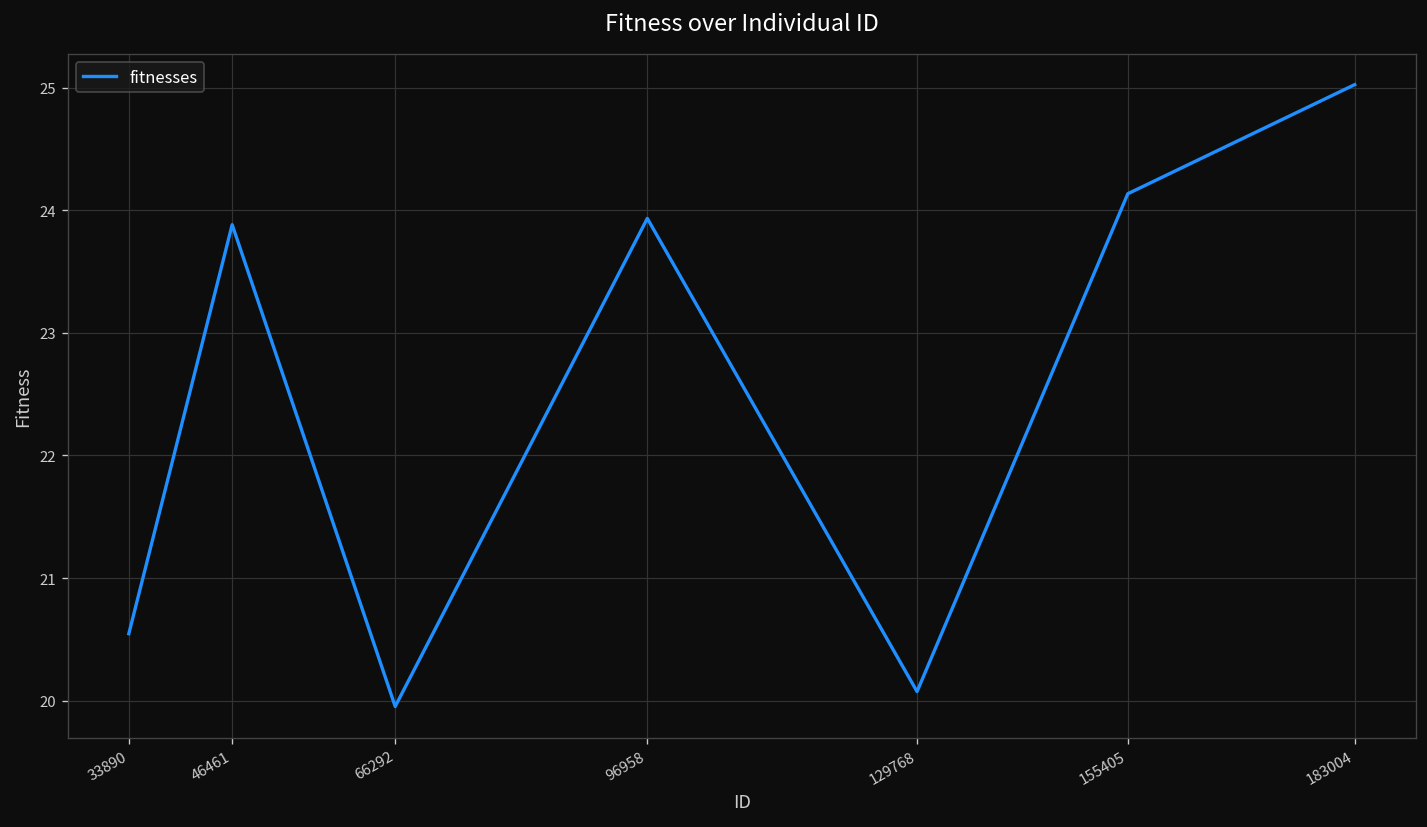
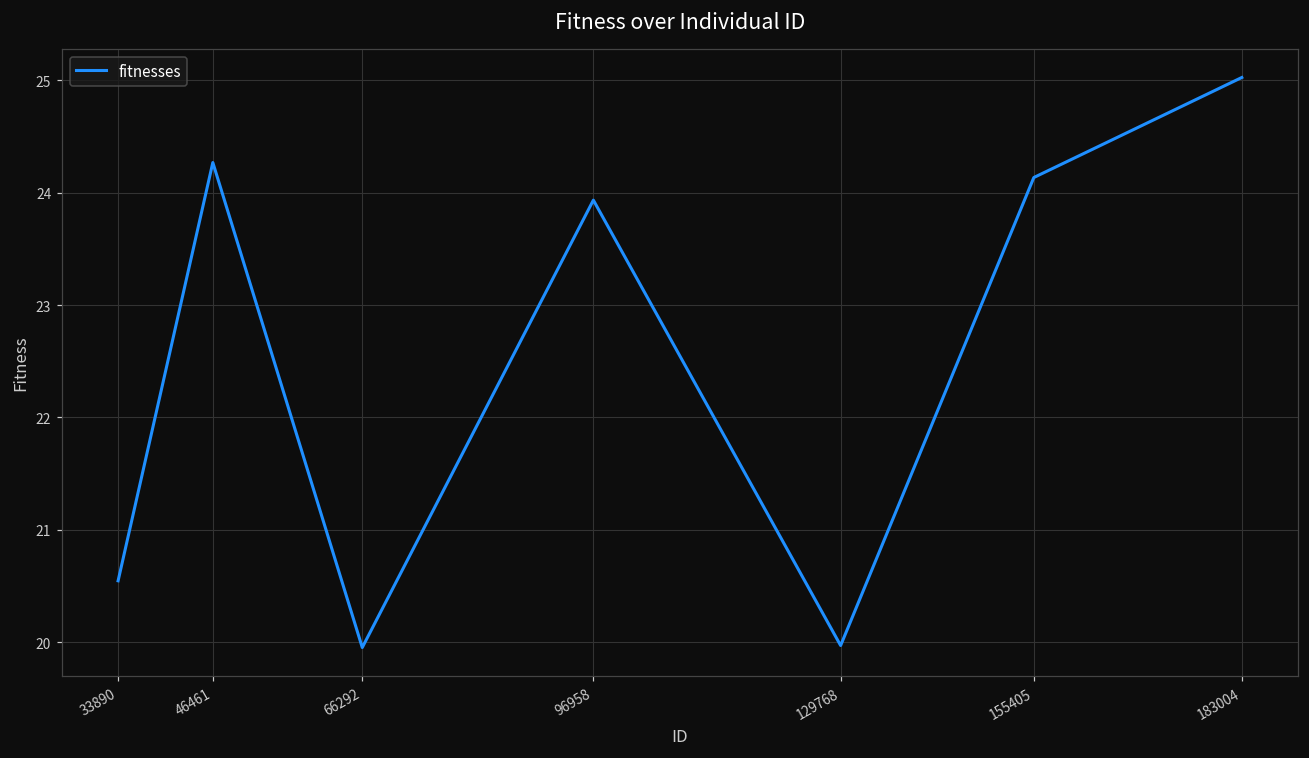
46461: 23.88 -> 24.27
129768: 20.07 -> 19.97
